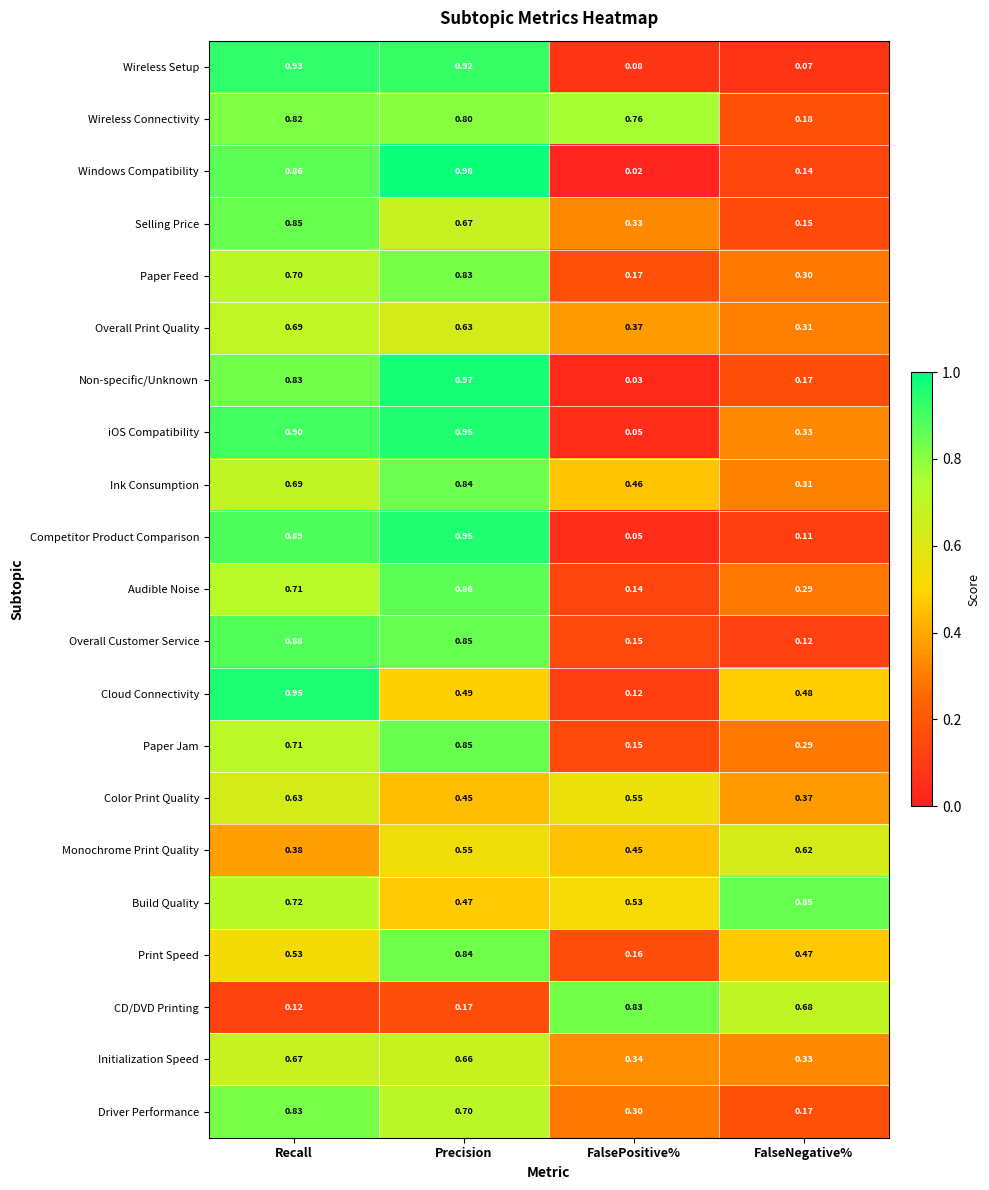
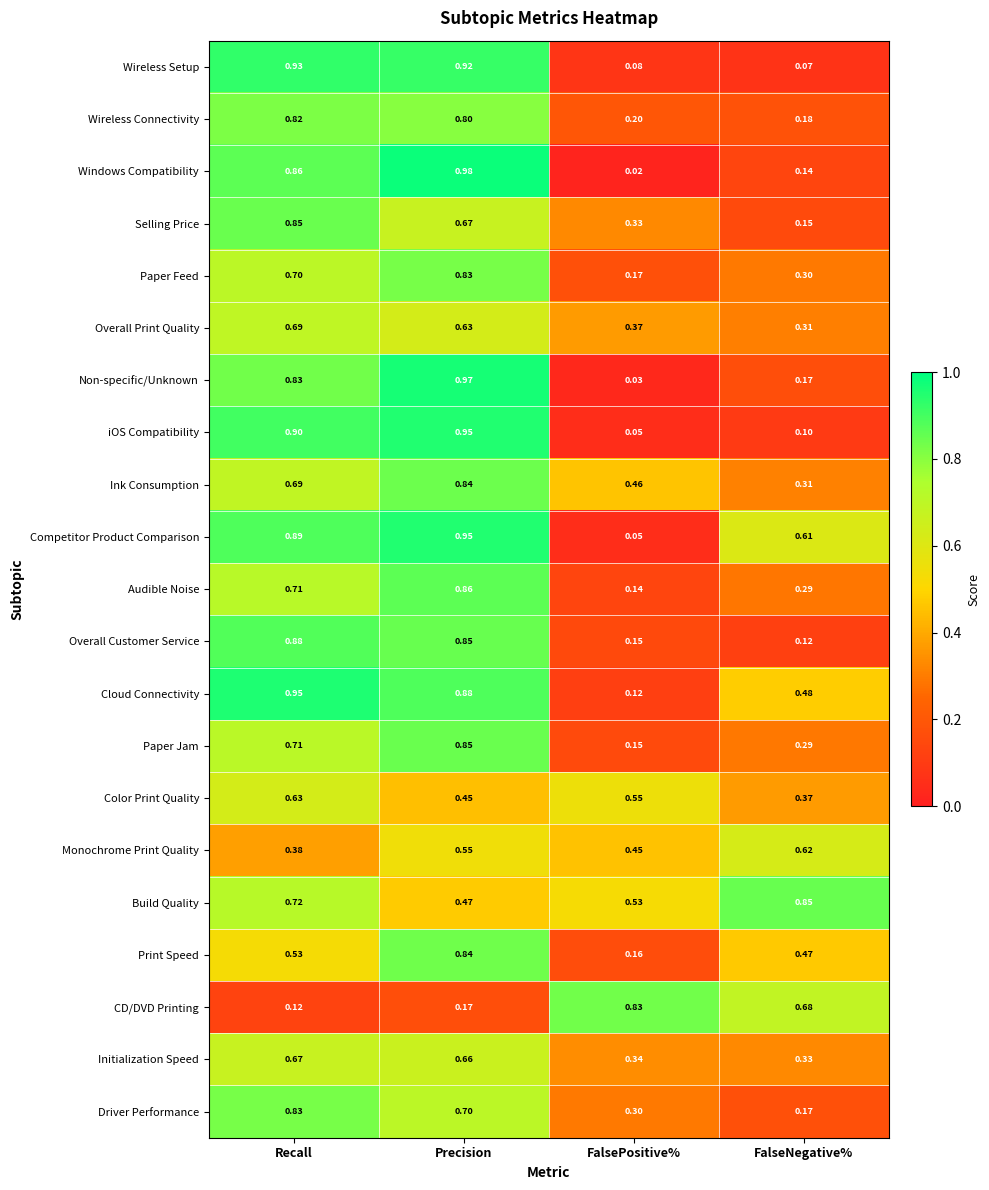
Wireless Connectivity, FalsePositive%: 0.76 -> 0.20
iOS Compatibility, FalseNegative%: 0.33 -> 0.10
Competitor Product Comparison, FalseNegative%: 0.11 -> 0.61
Cloud Connectivity, Precision: 0.49 -> 0.88
